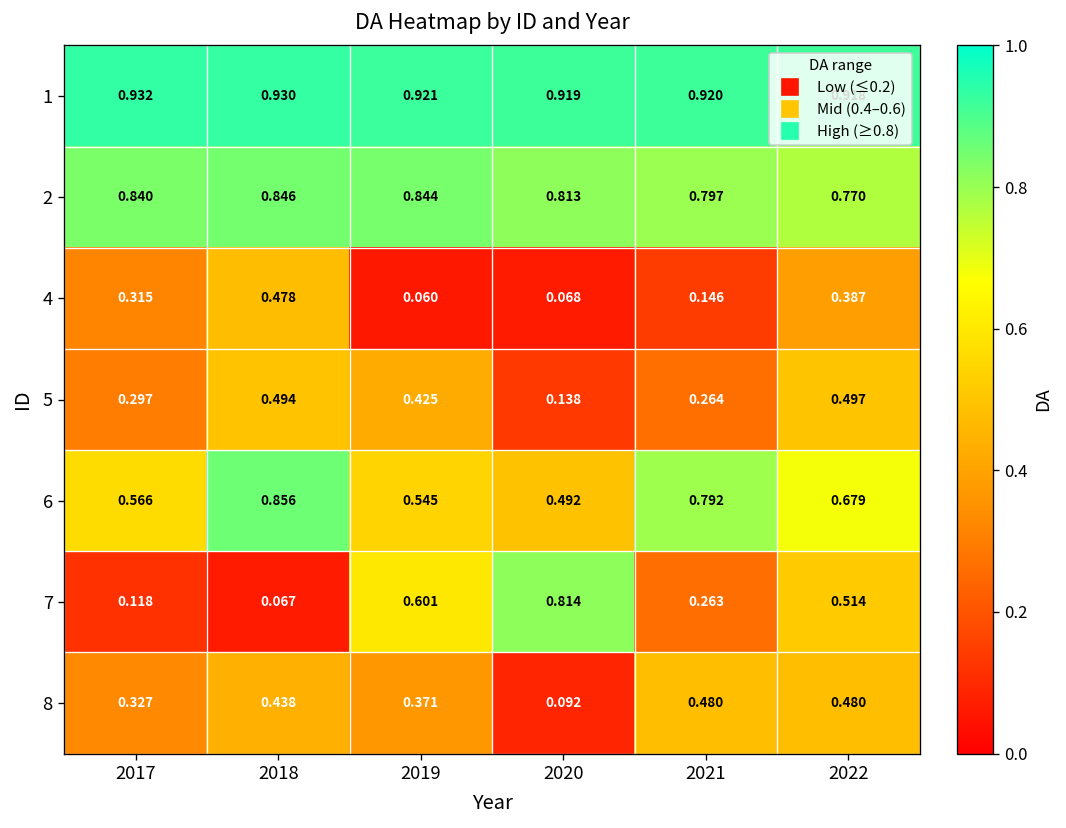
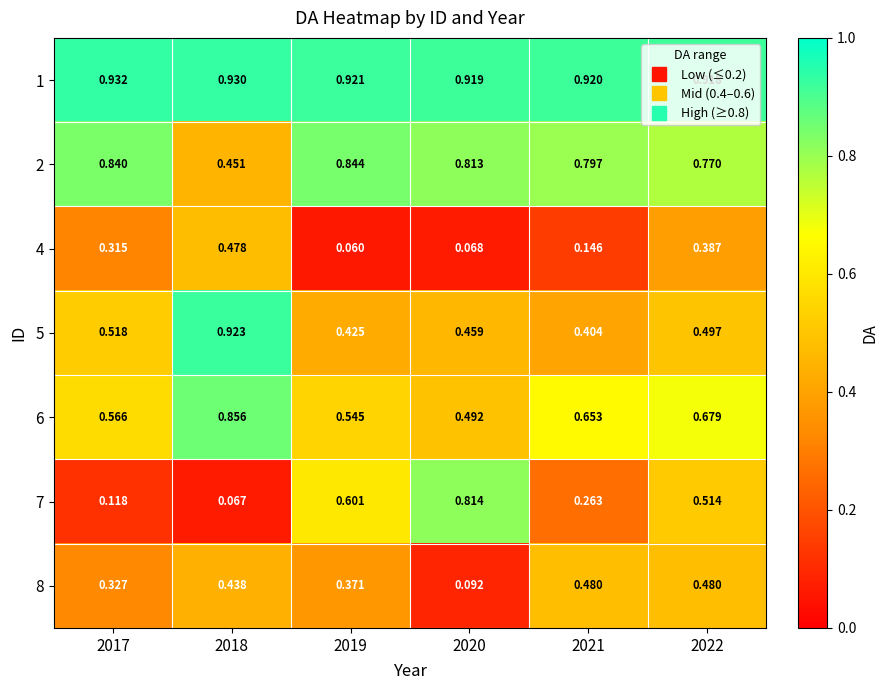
2, 2018: 0.846 -> 0.451
5, 2017: 0.297 -> 0.518
5, 2018: 0.494 -> 0.923
5, 2020: 0.138 -> 0.459
5, 2021: 0.264 -> 0.404
6, 2021: 0.792 -> 0.653
